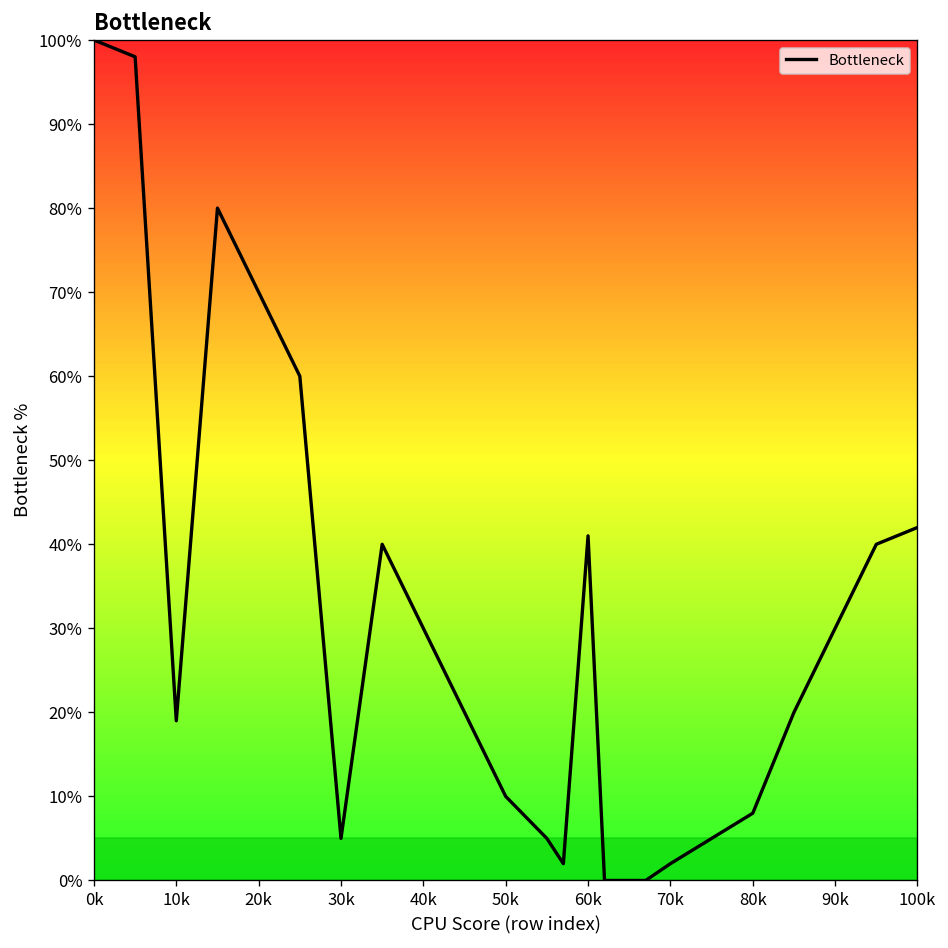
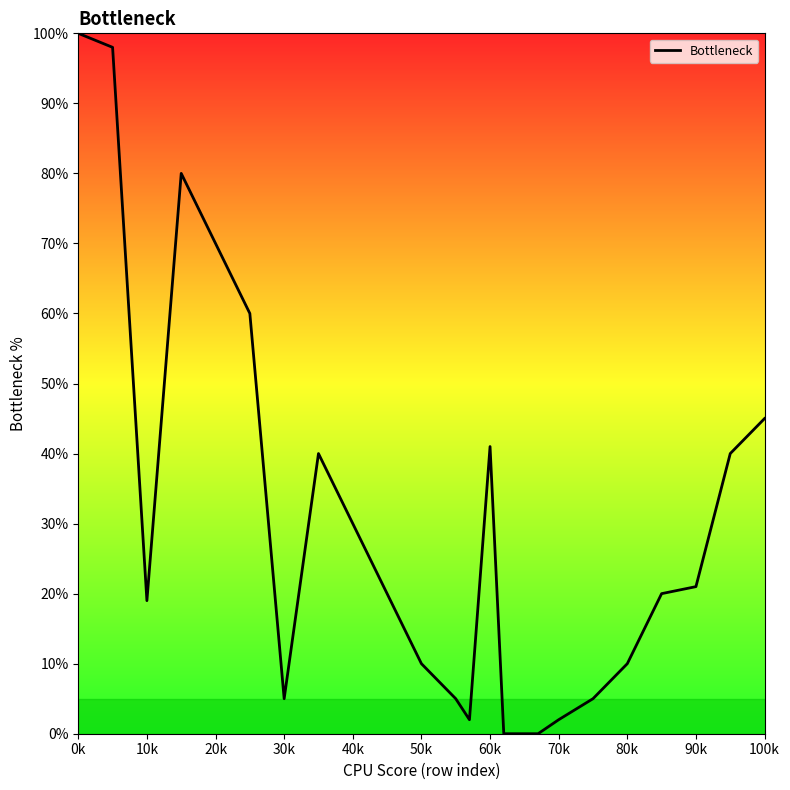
80k: 8% -> 10%
90k: 30% -> 21%
100k: 42% -> 45%
